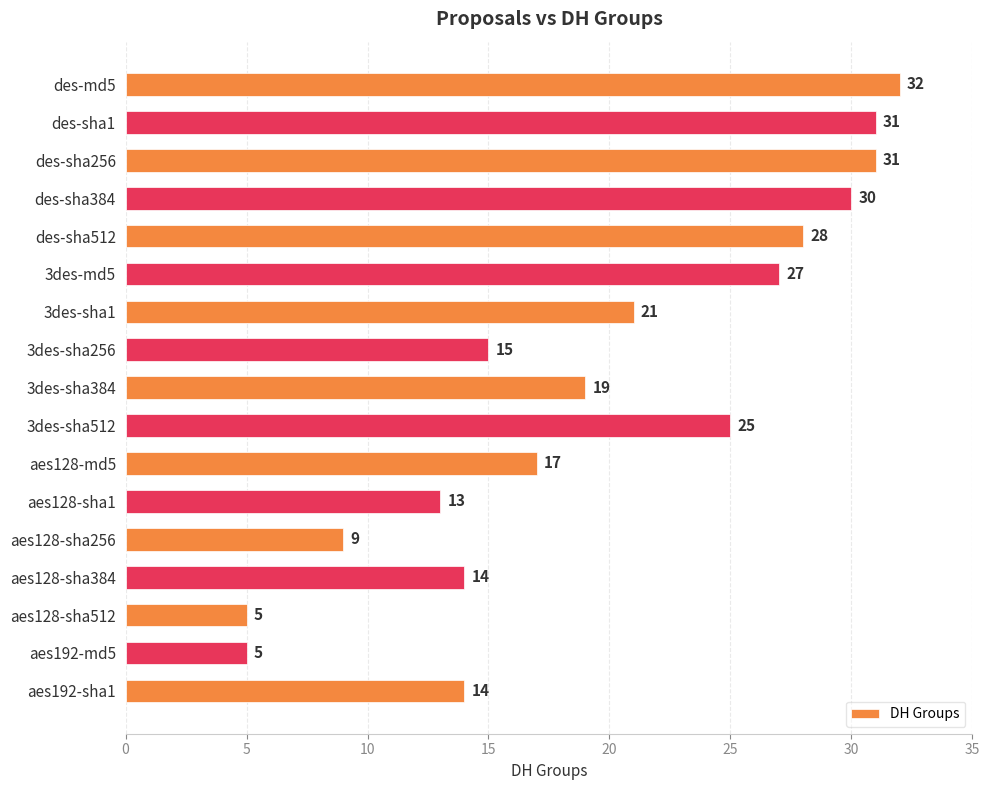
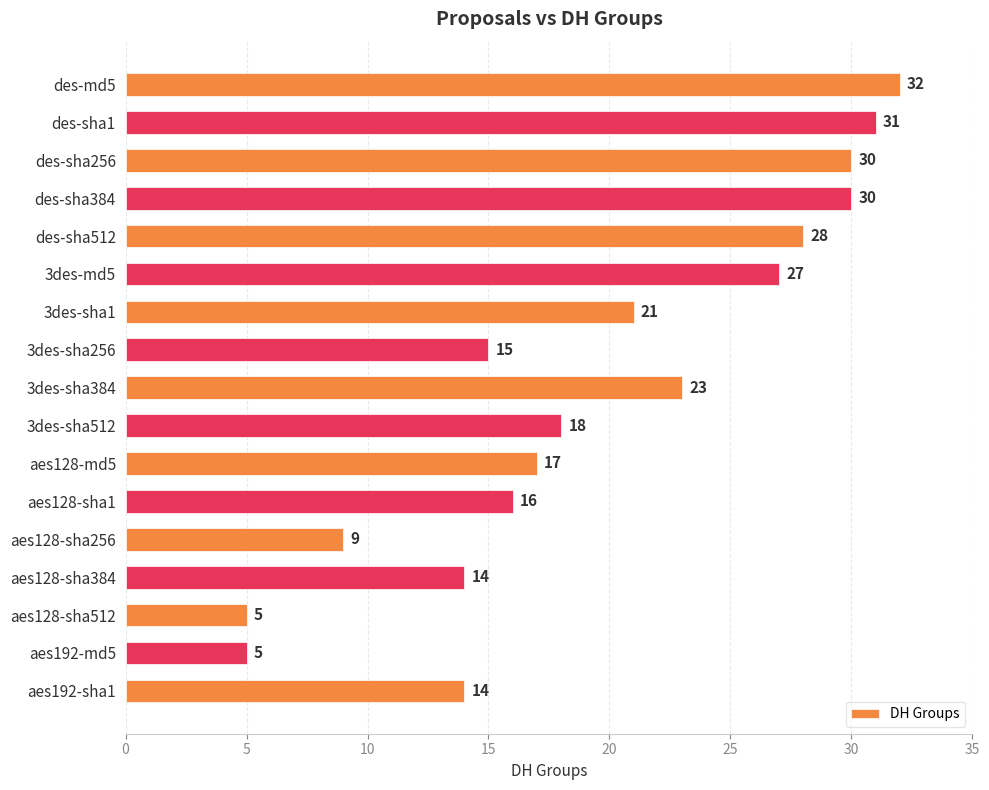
des-sha256: 31 -> 30
3des-sha384: 19 -> 23
3des-sha512: 25 -> 18
aes128-sha1: 13 -> 16
